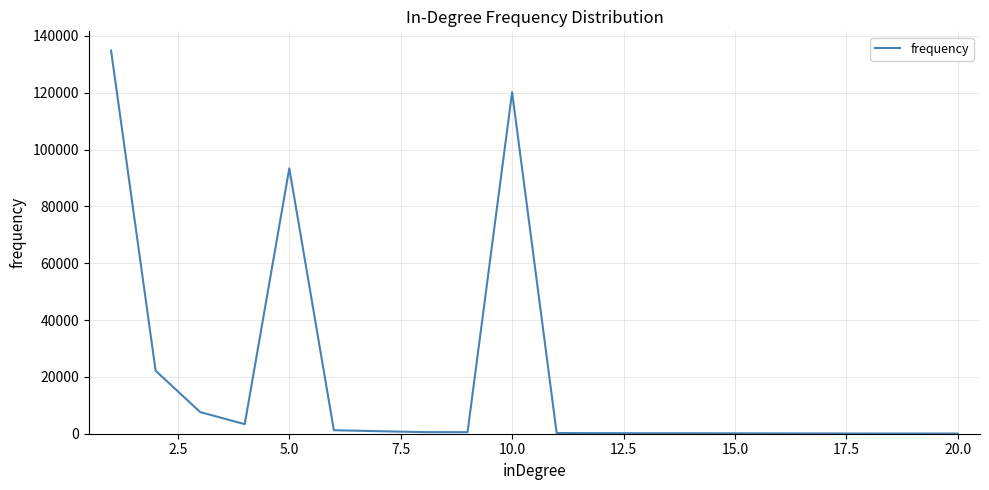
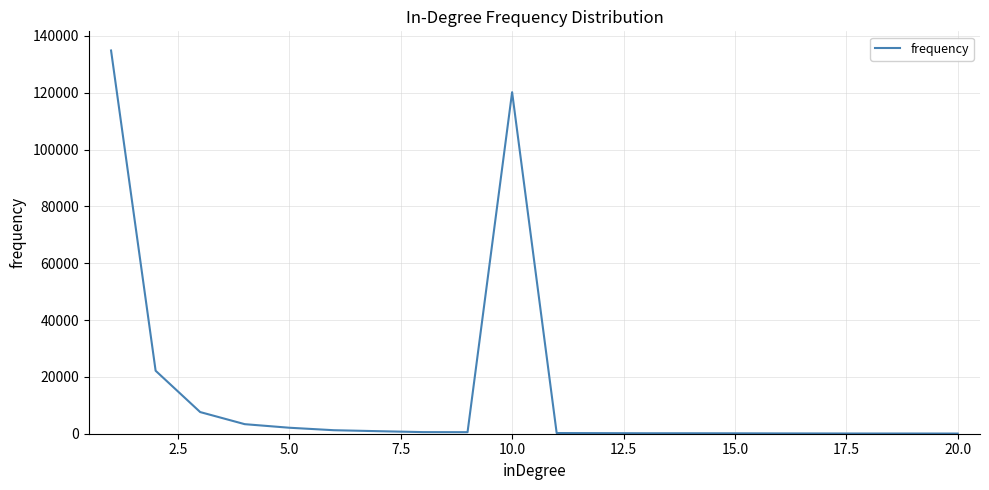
5.0: 93000 -> 2000
